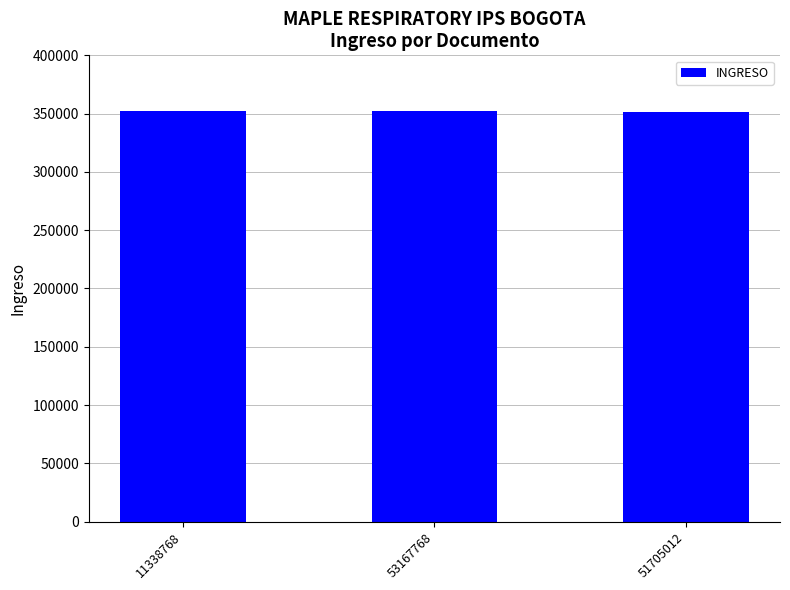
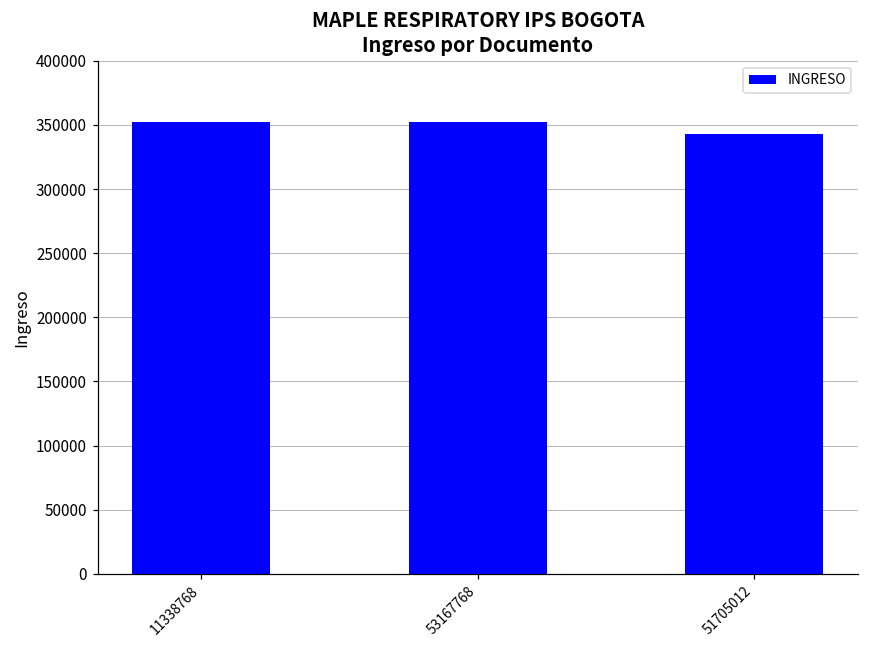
51705012: 351000 -> 343000
